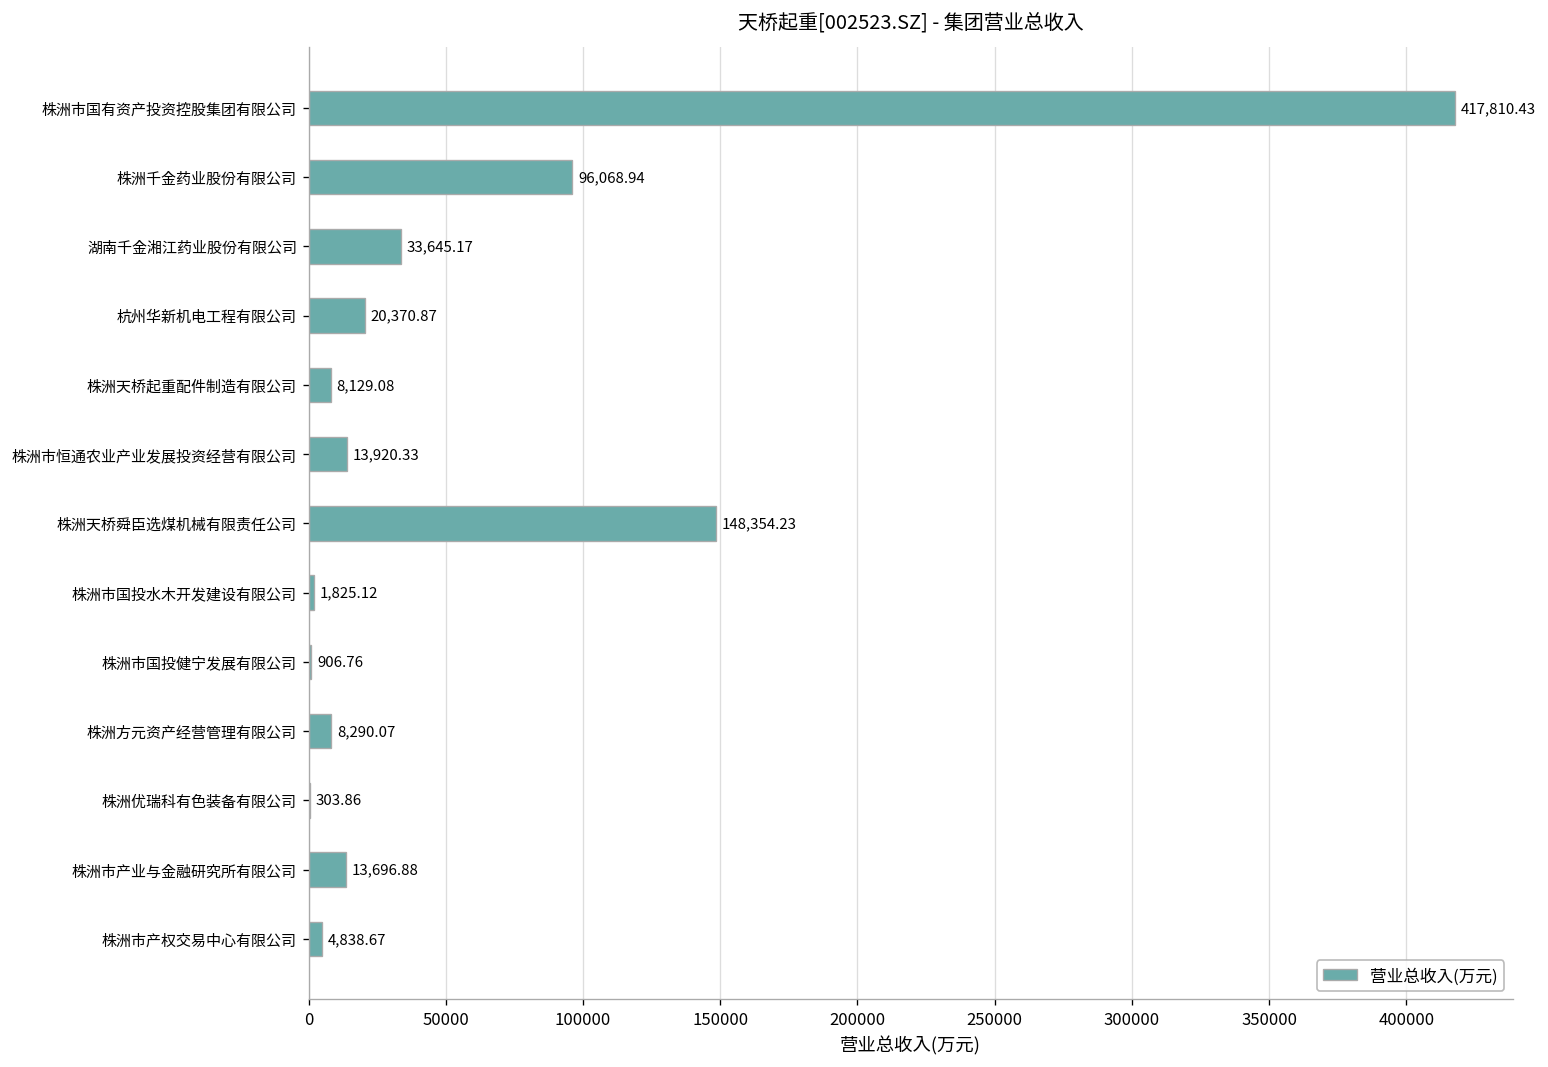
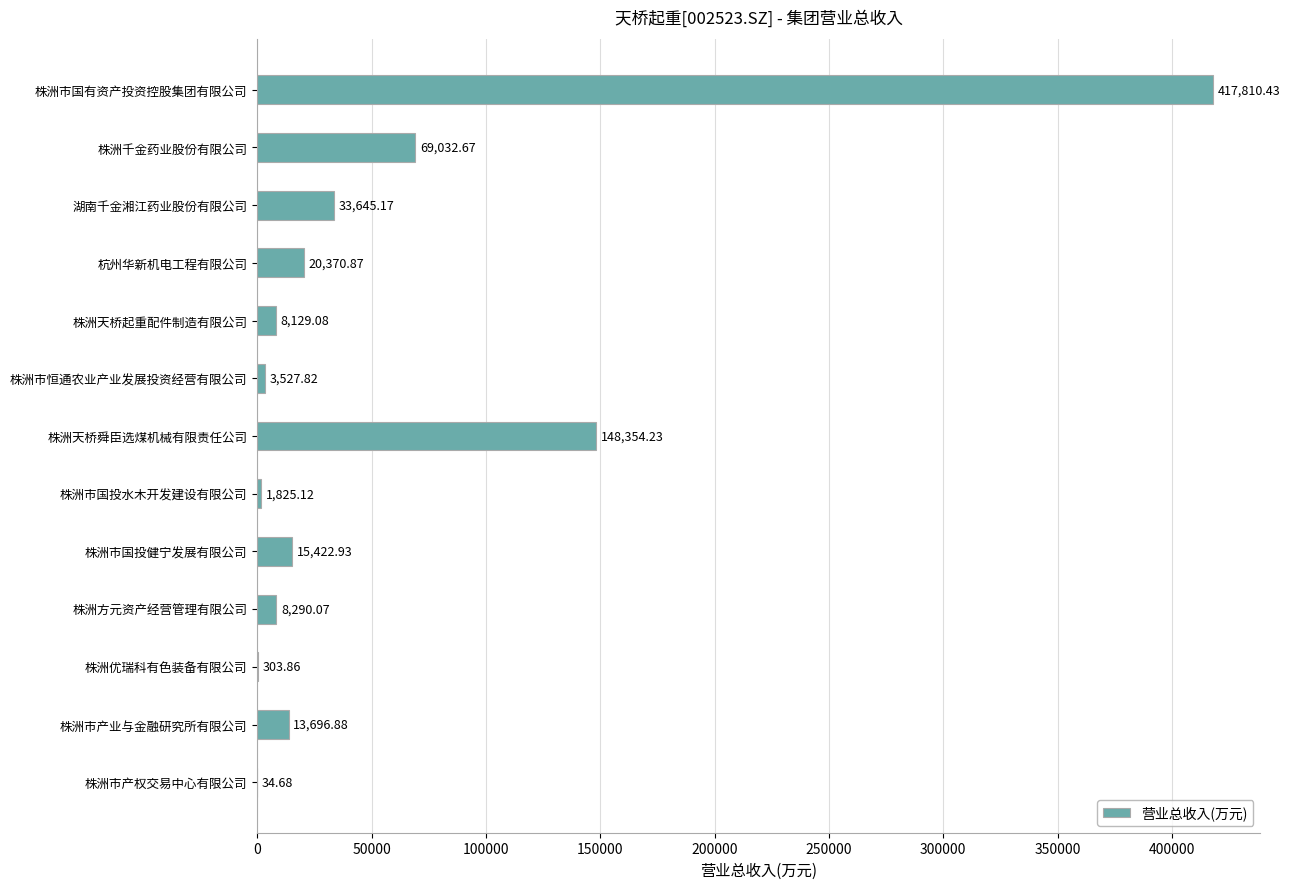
株洲千金药业股份有限公司: 96,068.94 -> 69,032.67
株洲市恒通农业产业发展投资经营有限公司: 13,920.33 -> 3,527.82
株洲市国投健宁发展有限公司: 906.76 -> 15,422.93
株洲市产权交易中心有限公司: 4,838.67 -> 34.68
